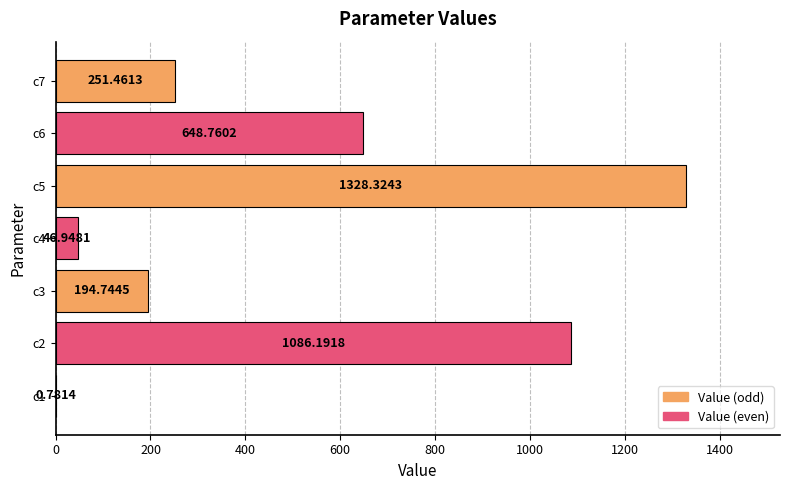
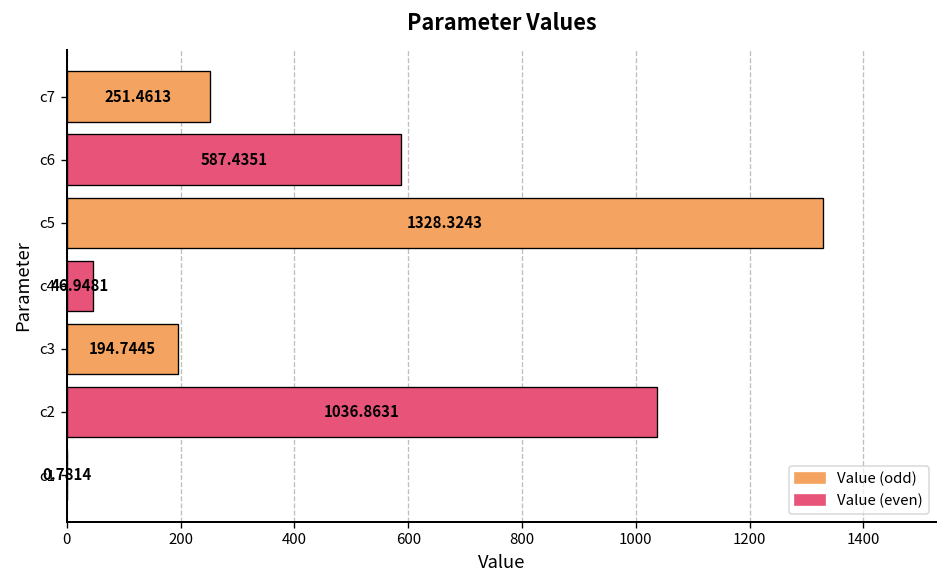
c6: 648.7602 -> 587.4351
c2: 1086.1918 -> 1036.8631
